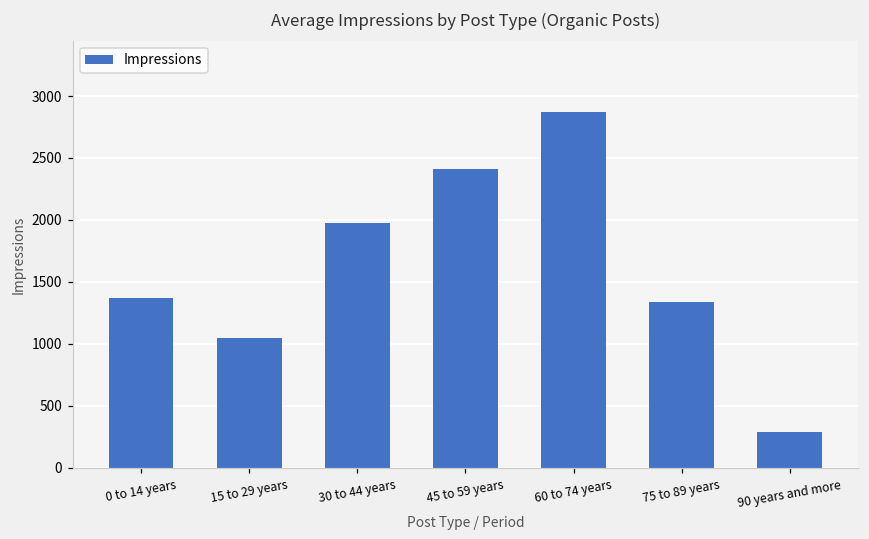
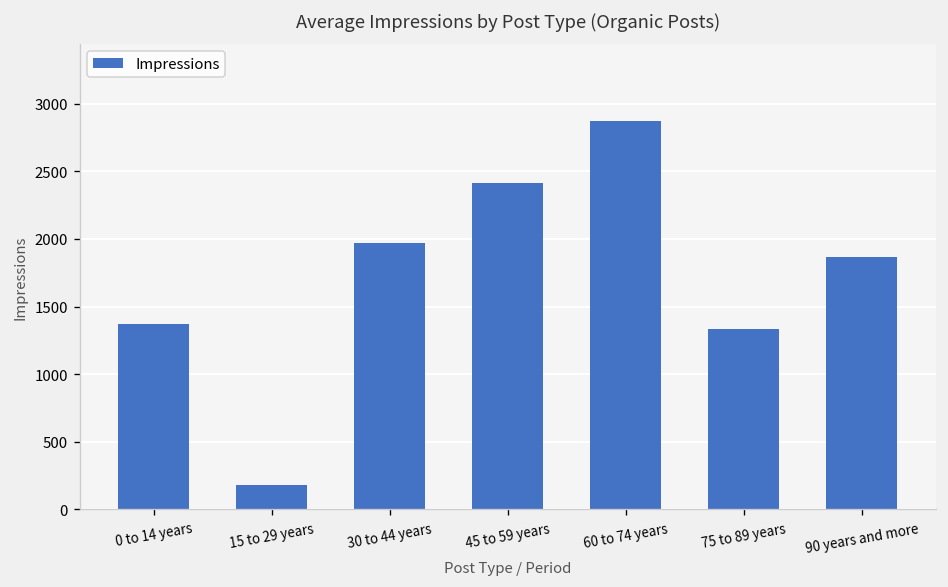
15 to 29 years: 1040 -> 180
90 years and more: 290 -> 1870
